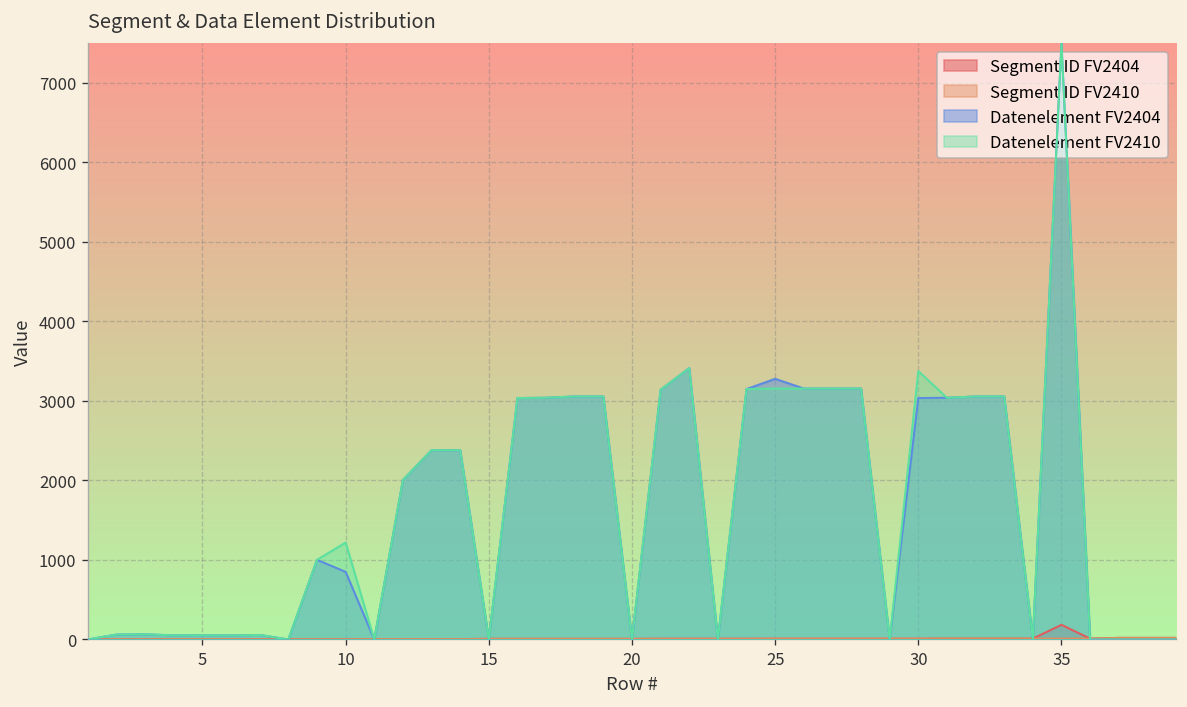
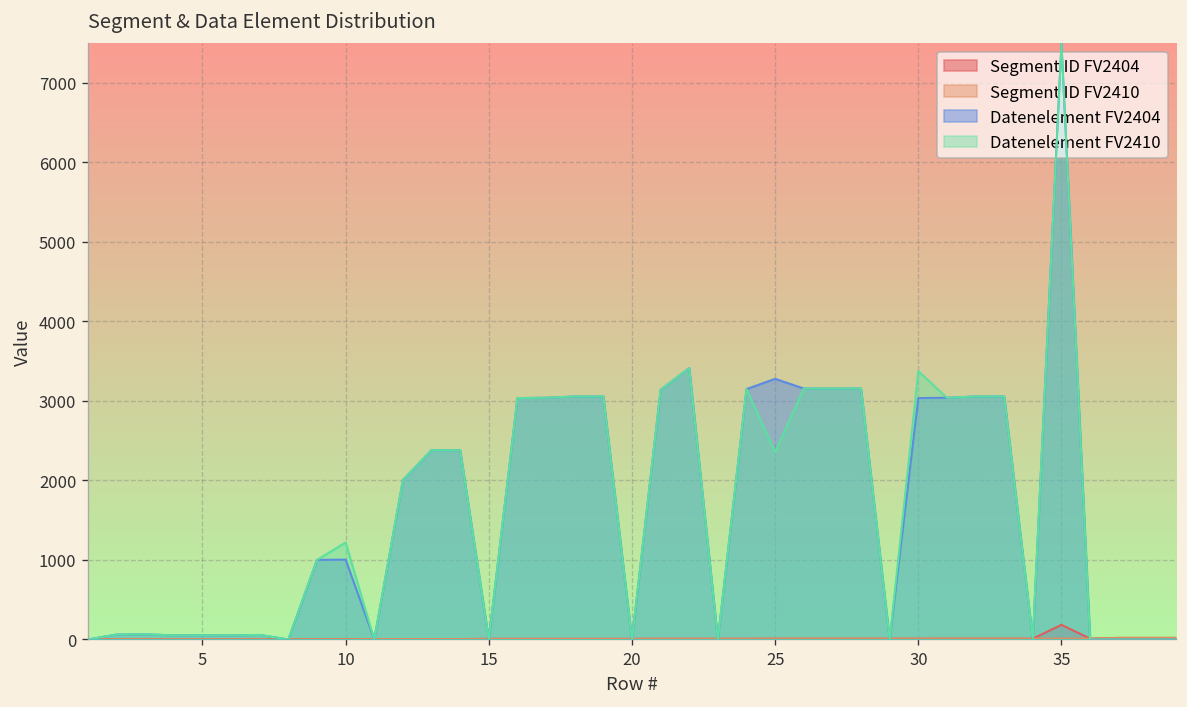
Datenelement FV2404, 10: 900 -> 1000
Datenelement FV2410, 25: 3200 -> 2400
